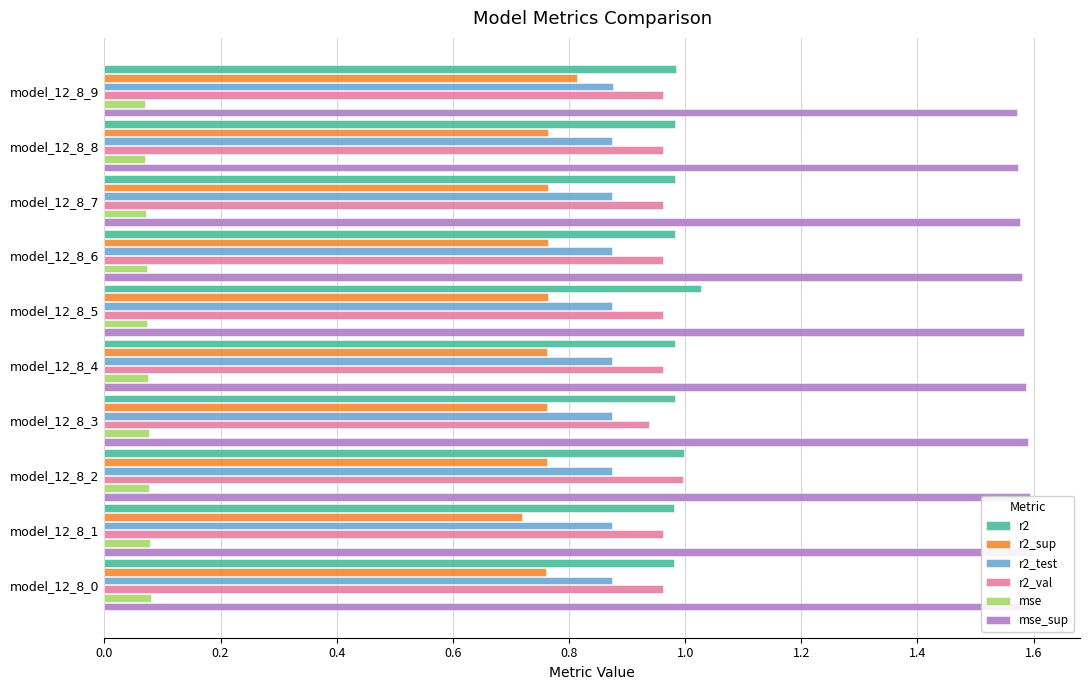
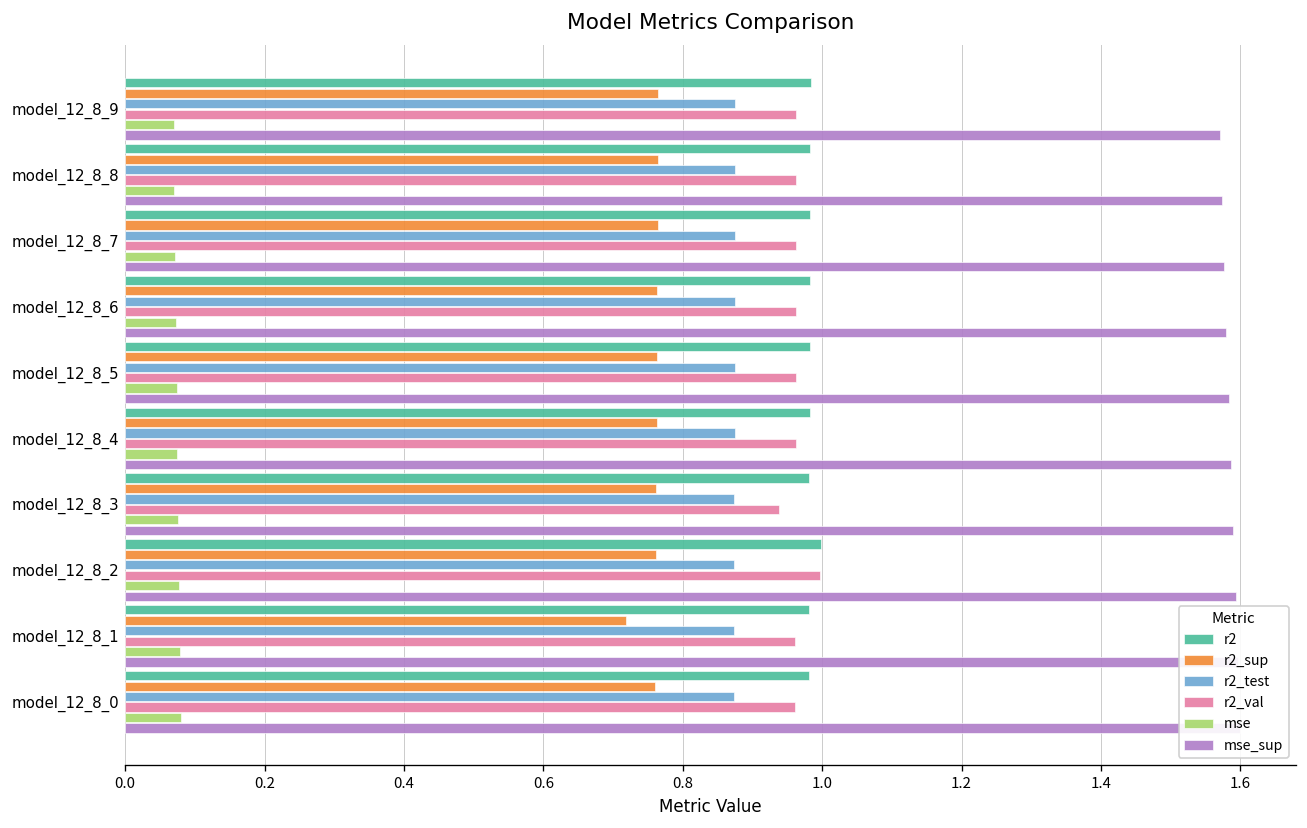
r2_sup, model_12_8_9: 0.81 -> 0.77
r2, model_12_8_5: 1.03 -> 0.98
